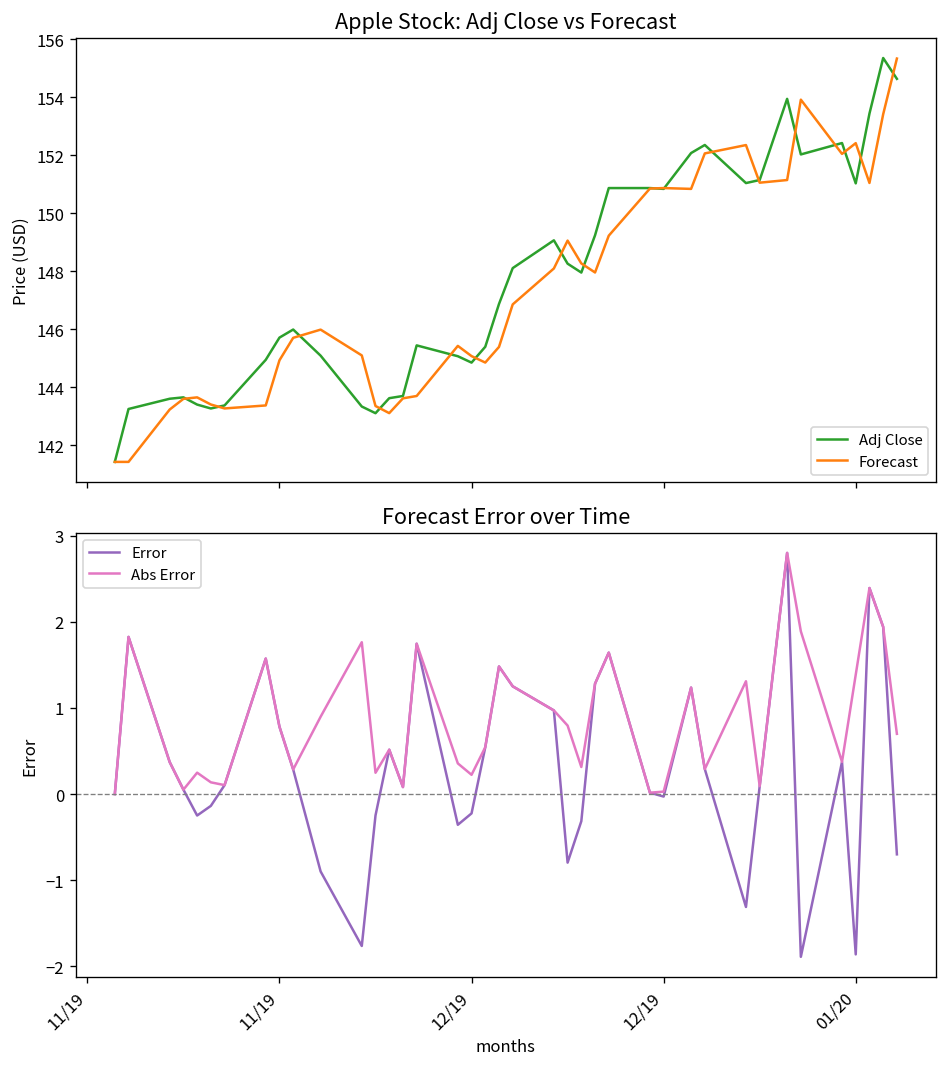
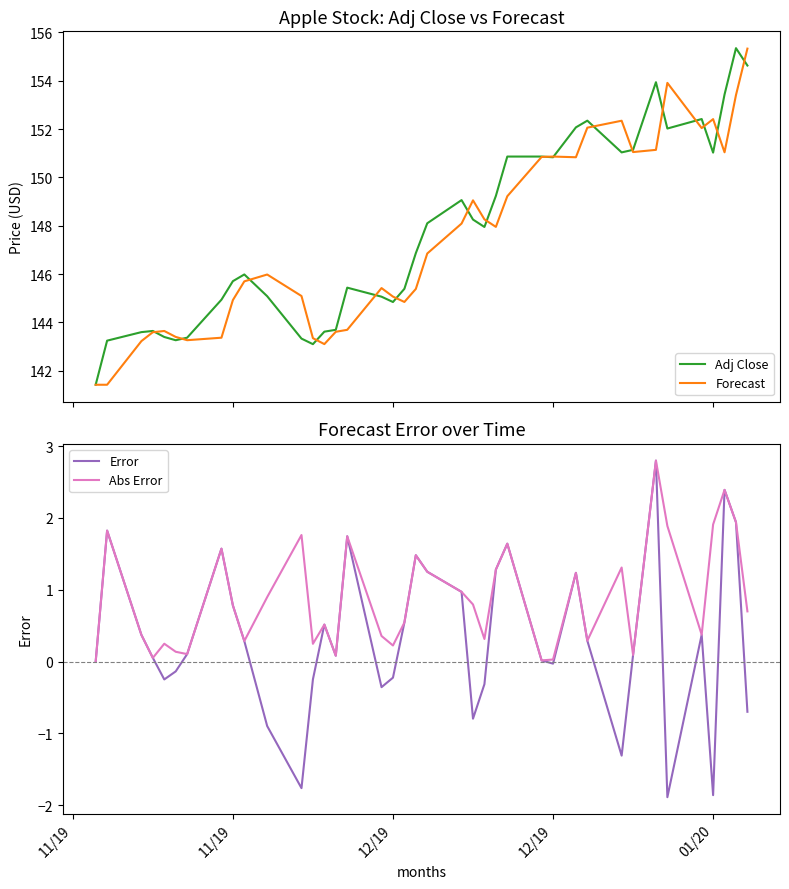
Forecast Error over Time, Abs Error, 01/20: 1.4 -> 1.9
